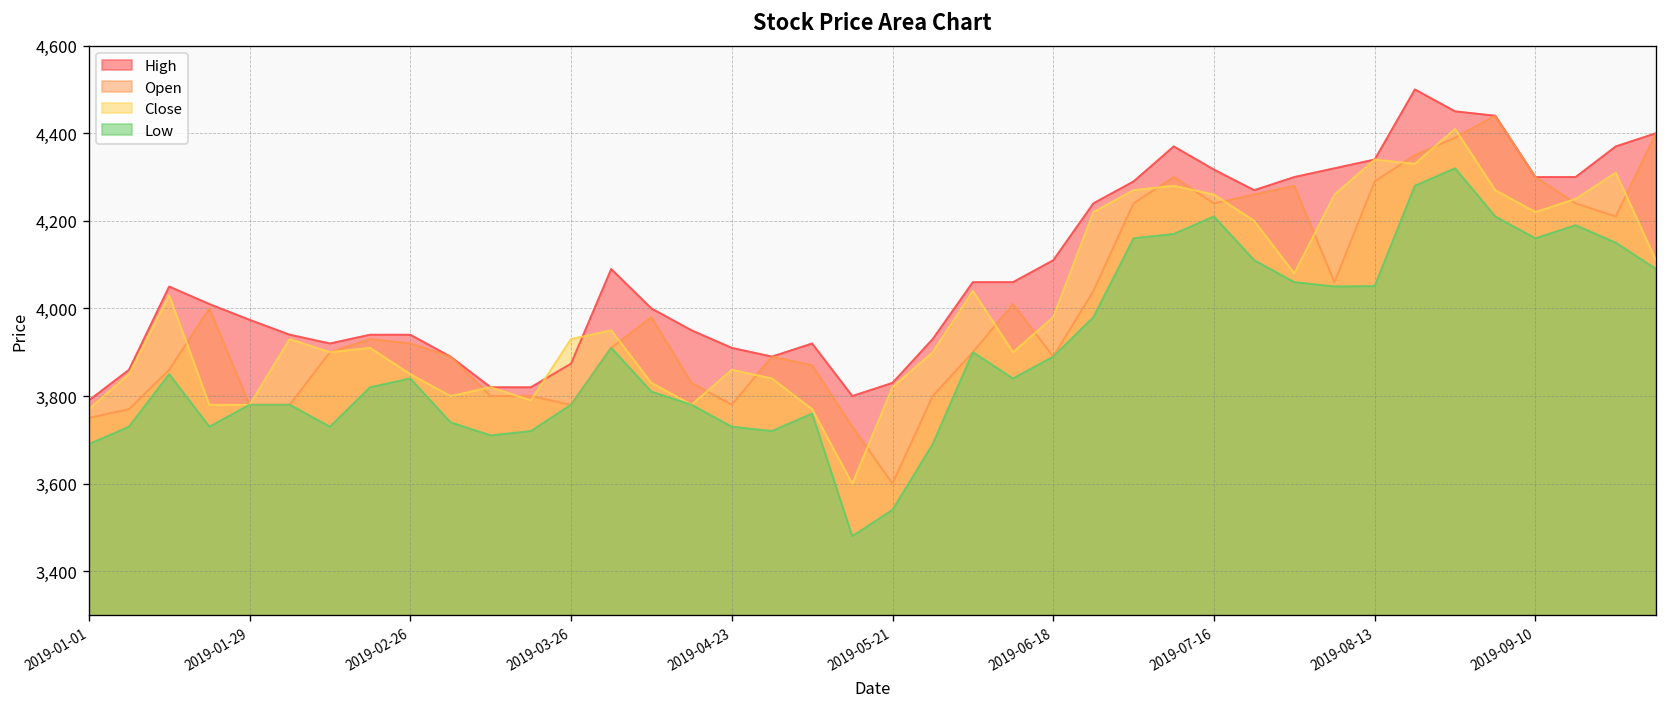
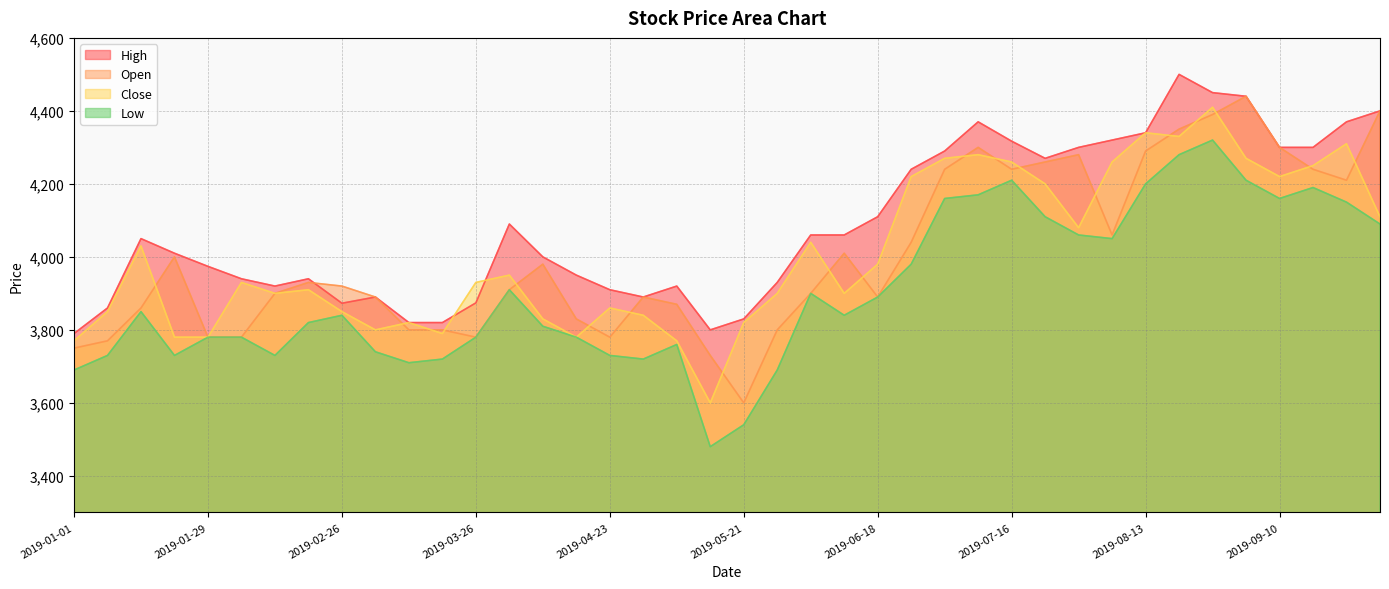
High, 2019-02-26: 3,940 -> 3,870
Low, 2019-08-13: 4,050 -> 4,200
